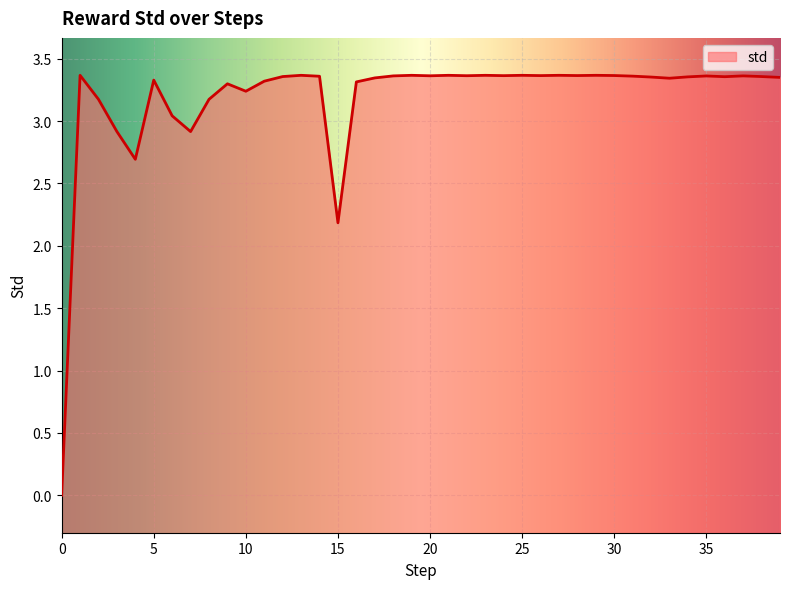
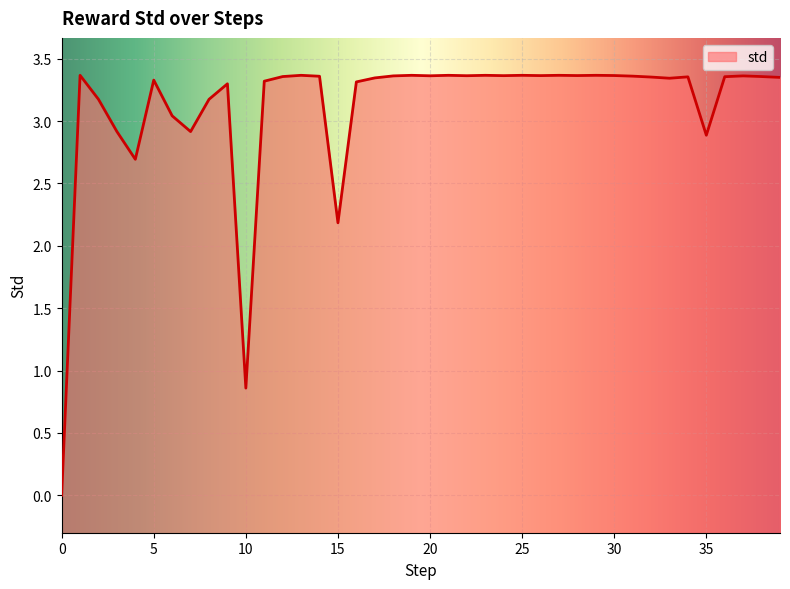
10: 3.24 -> 0.86
35: 3.36 -> 2.89
